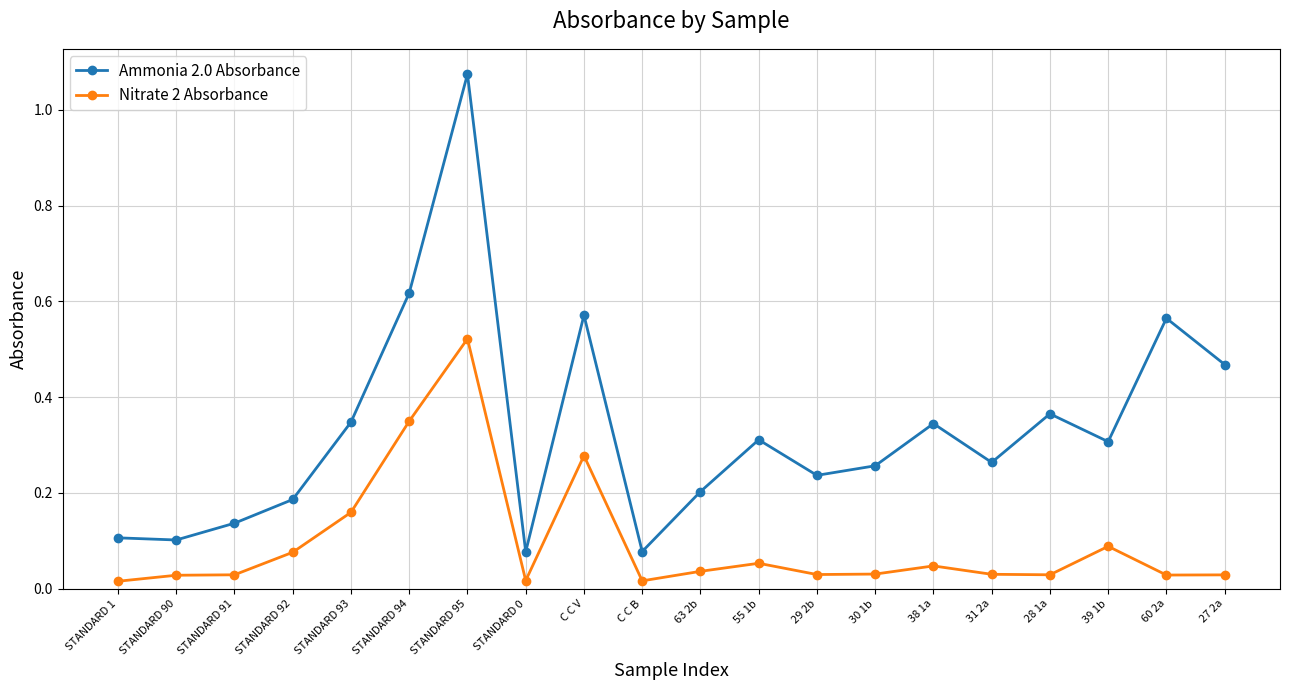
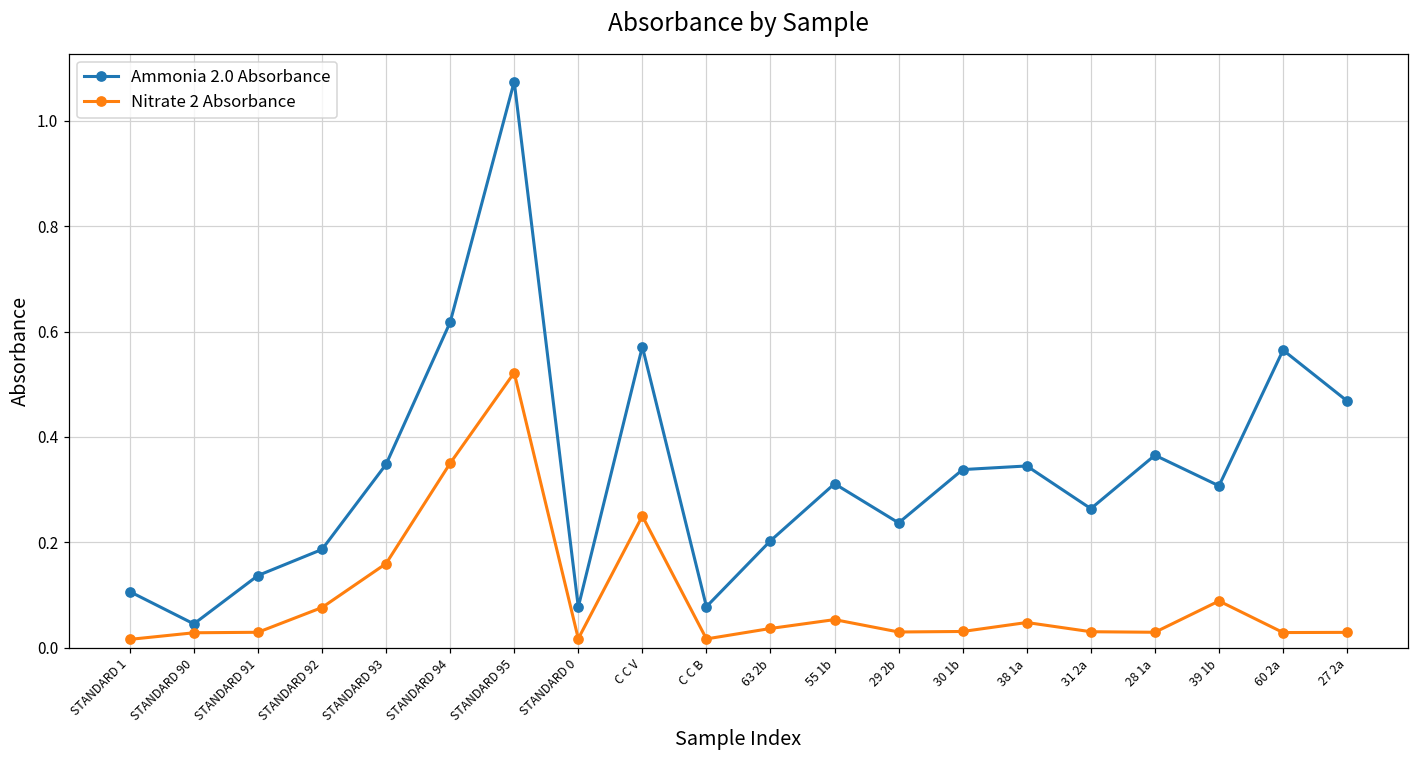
Ammonia 2.0 Absorbance, STANDARD 90: 0.10 -> 0.04
Nitrate 2 Absorbance, C C V: 0.28 -> 0.25
Ammonia 2.0 Absorbance, 30 1b: 0.26 -> 0.34
